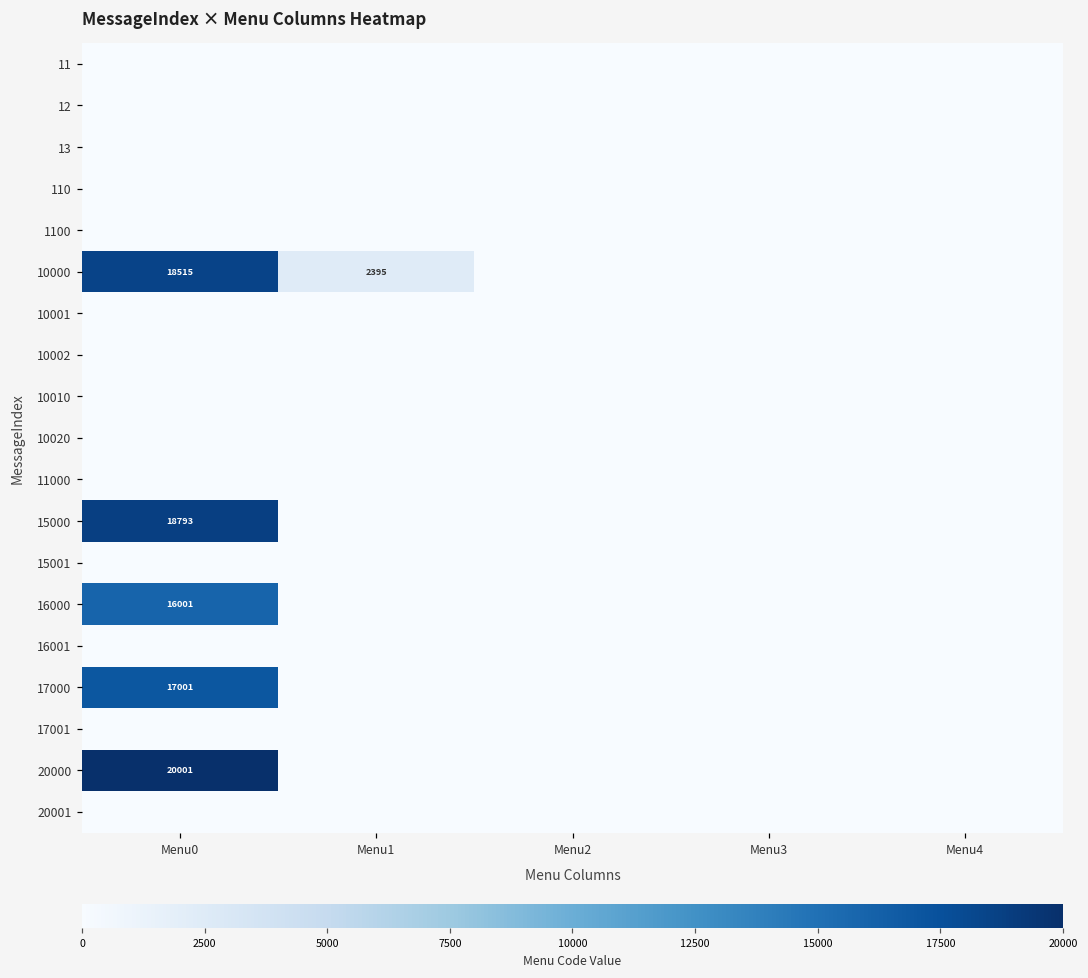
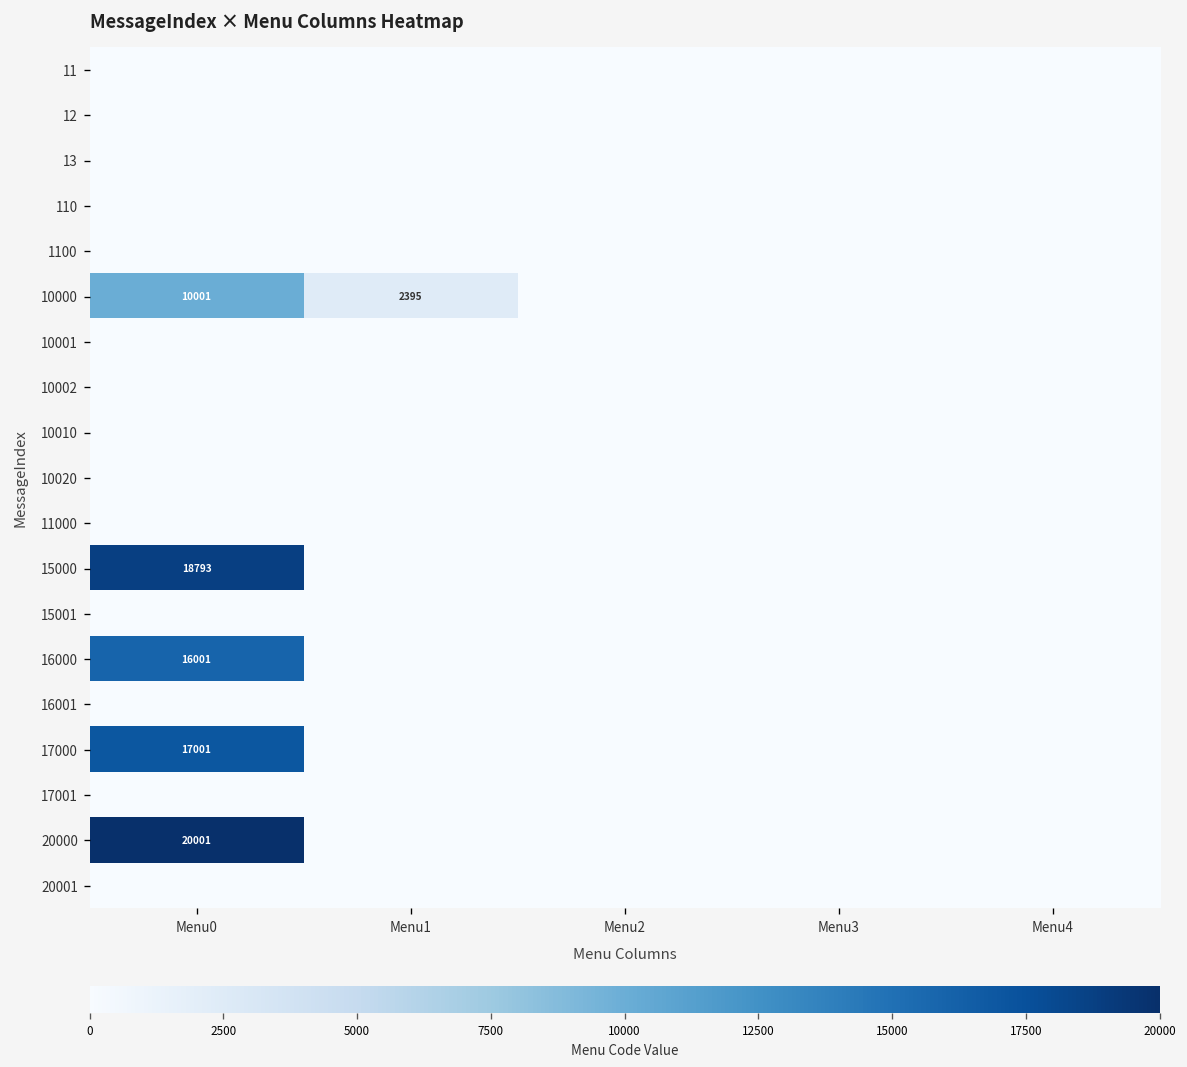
10000, Menu0: 18515 -> 10001
